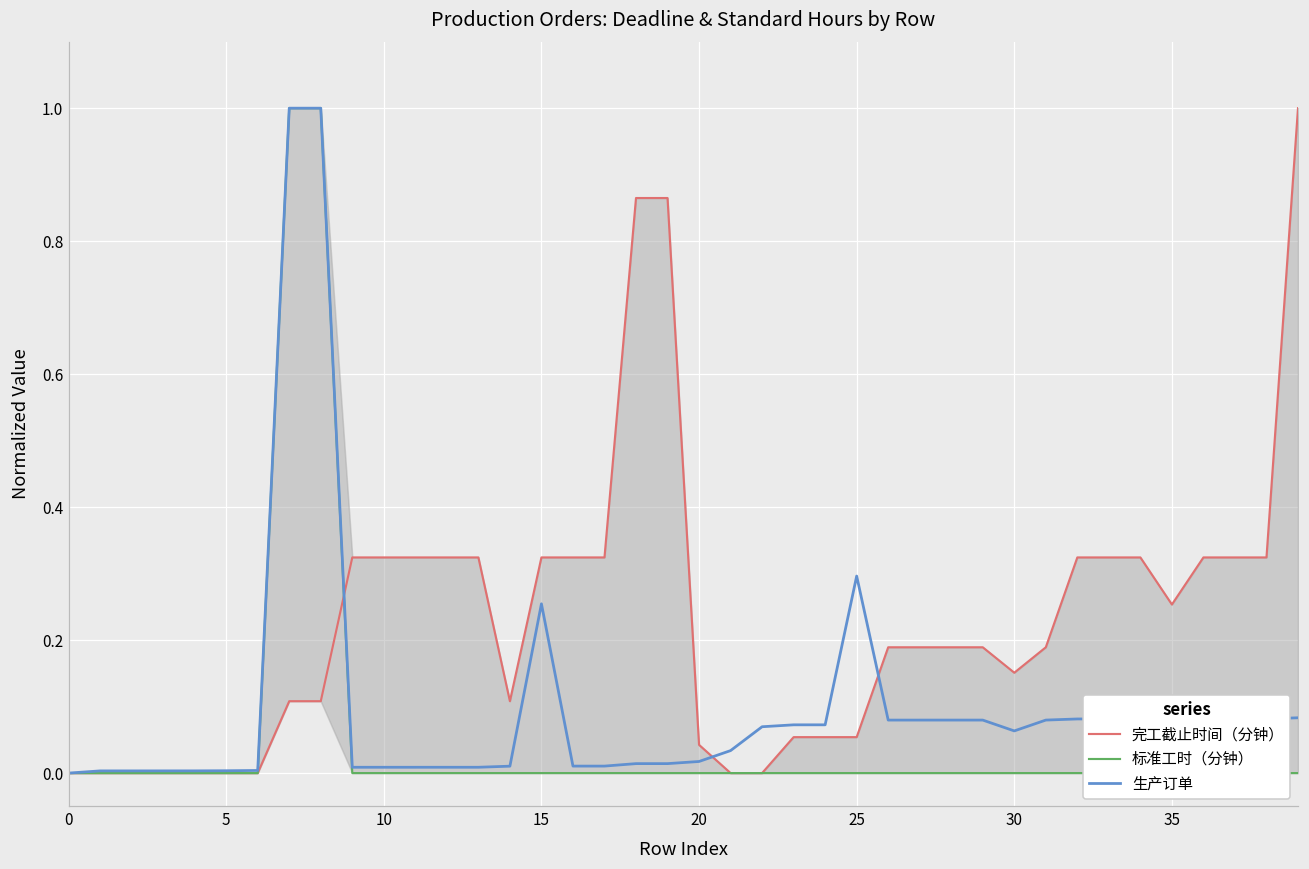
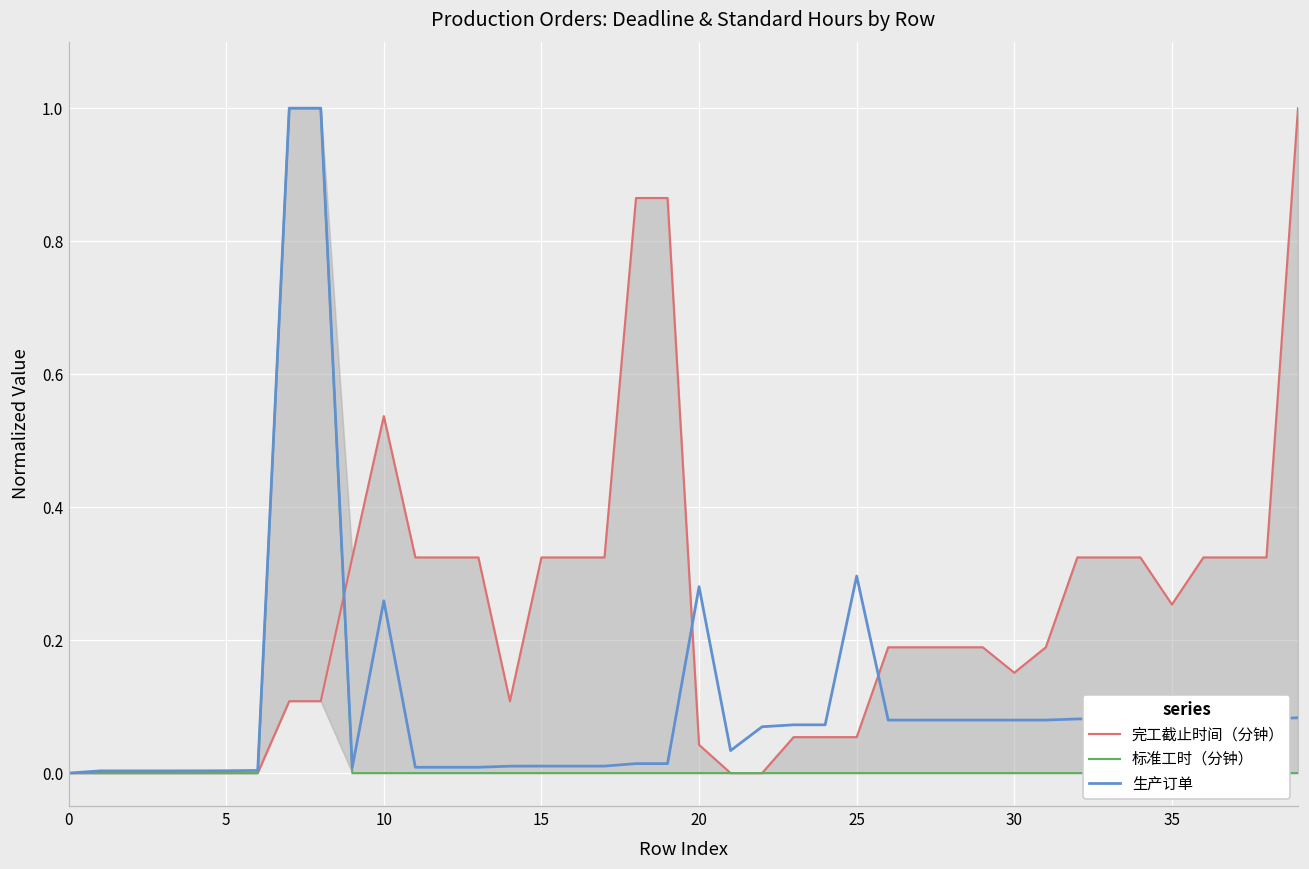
完工截止时间（分钟）, 10: 0.32 -> 0.54
生产订单, 10: 0.01 -> 0.26
生产订单, 15: 0.25 -> 0.01
生产订单, 20: 0.02 -> 0.28
生产订单, 30: 0.06 -> 0.08
